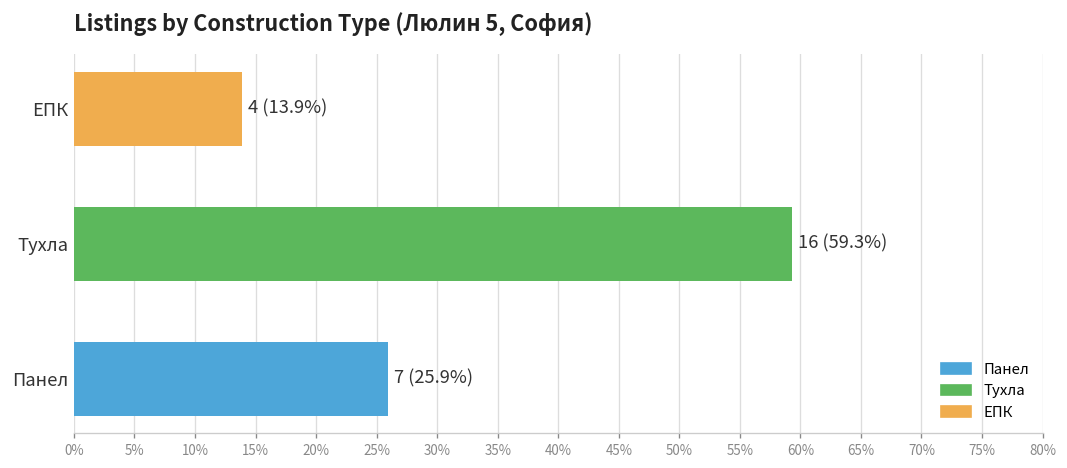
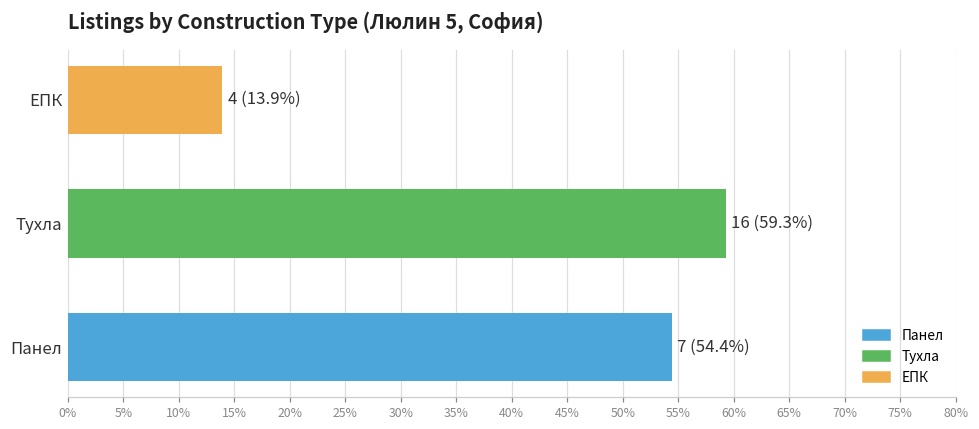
Панел: (25.9%) -> (54.4%)
